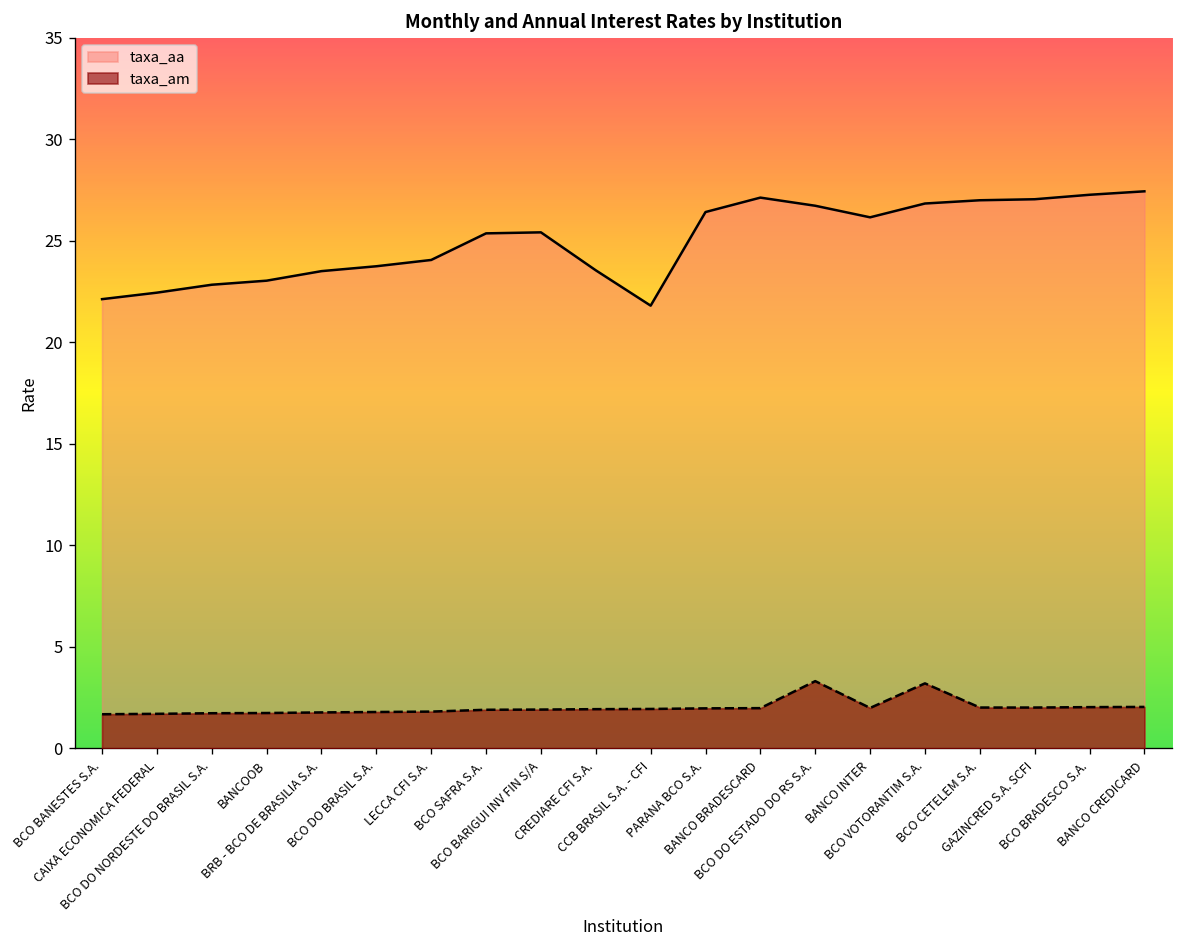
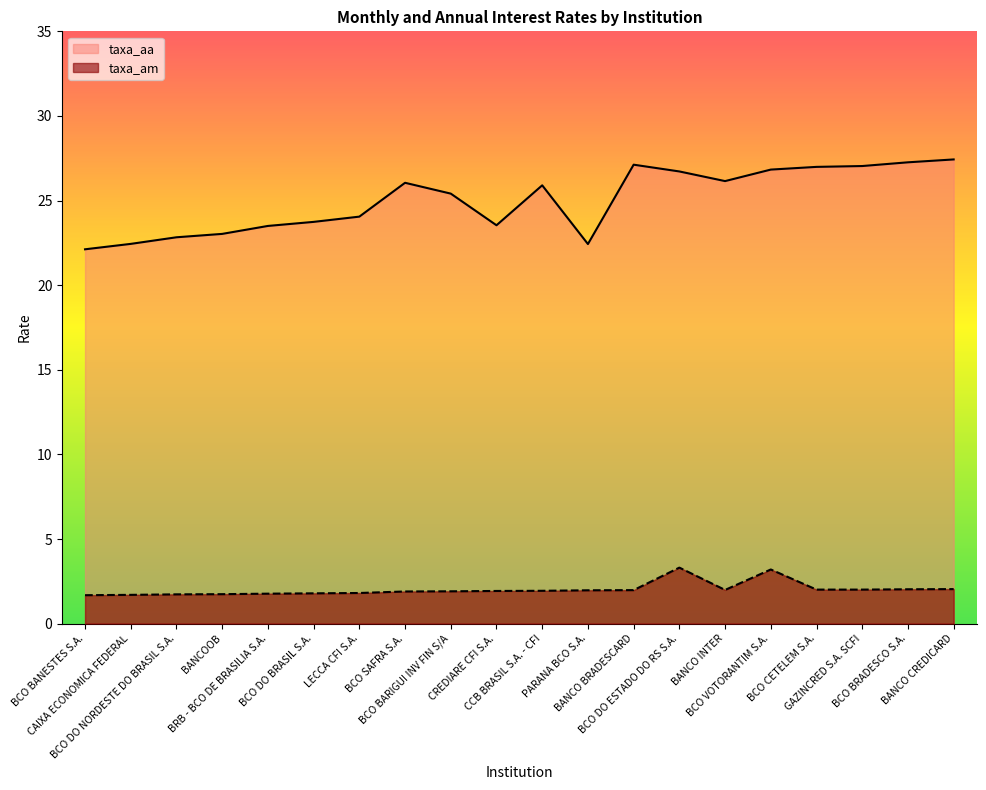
taxa_aa, BCO SAFRA S.A.: 25.4 -> 26.1
taxa_aa, CCB BRASIL S.A. - CFI: 21.8 -> 25.9
taxa_aa, PARANA BCO S.A.: 26.4 -> 22.4
